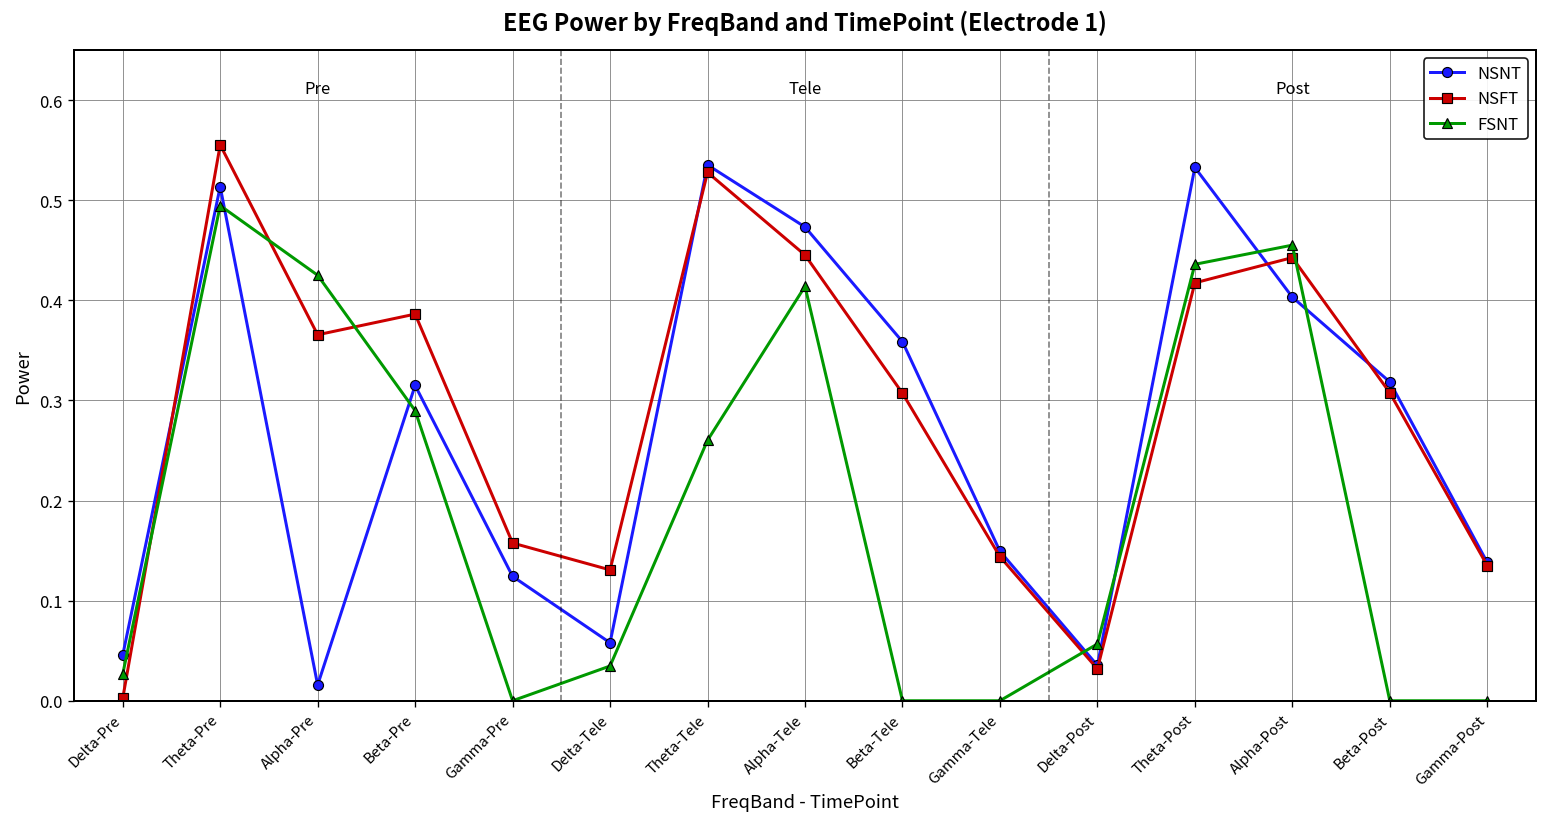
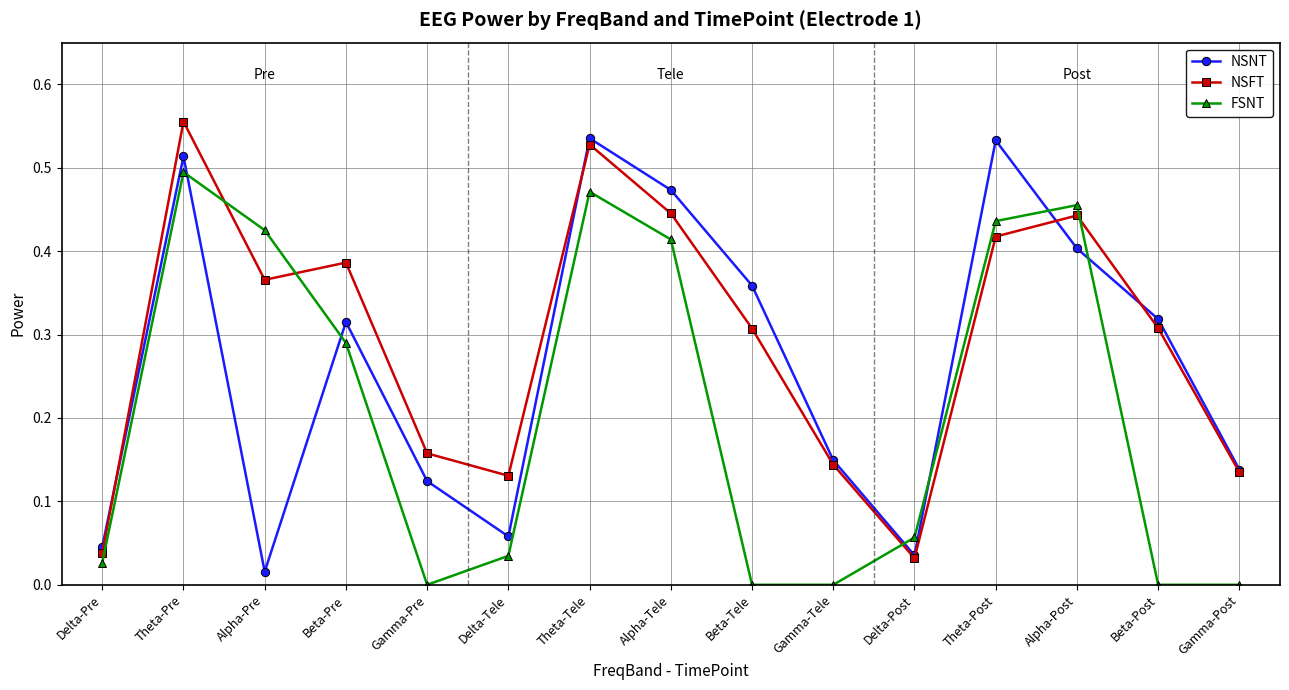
NSFT, Delta-Pre: 0.00 -> 0.04
FSNT, Theta-Tele: 0.26 -> 0.47
